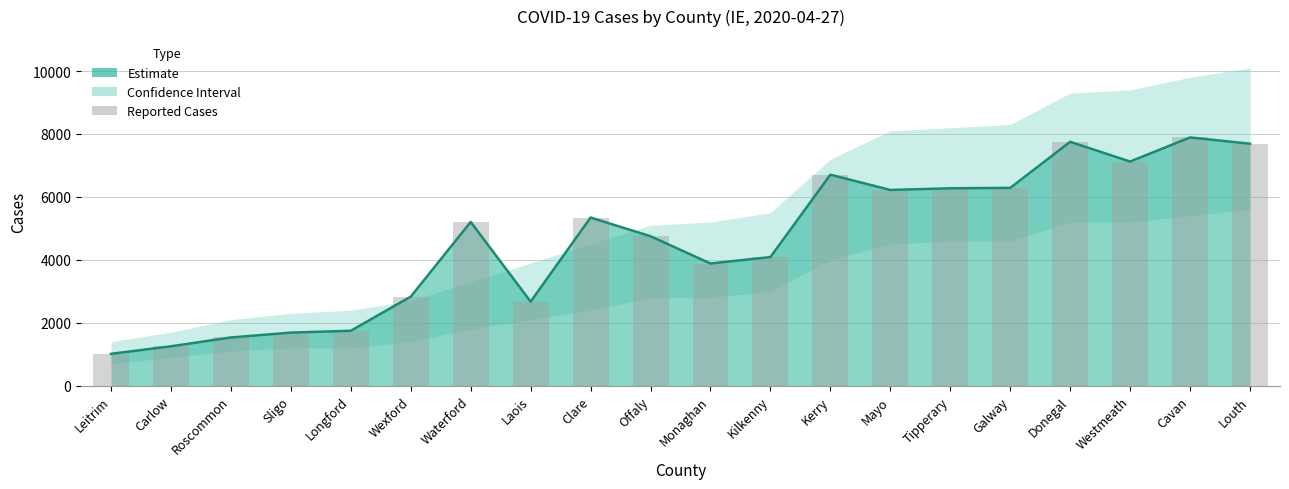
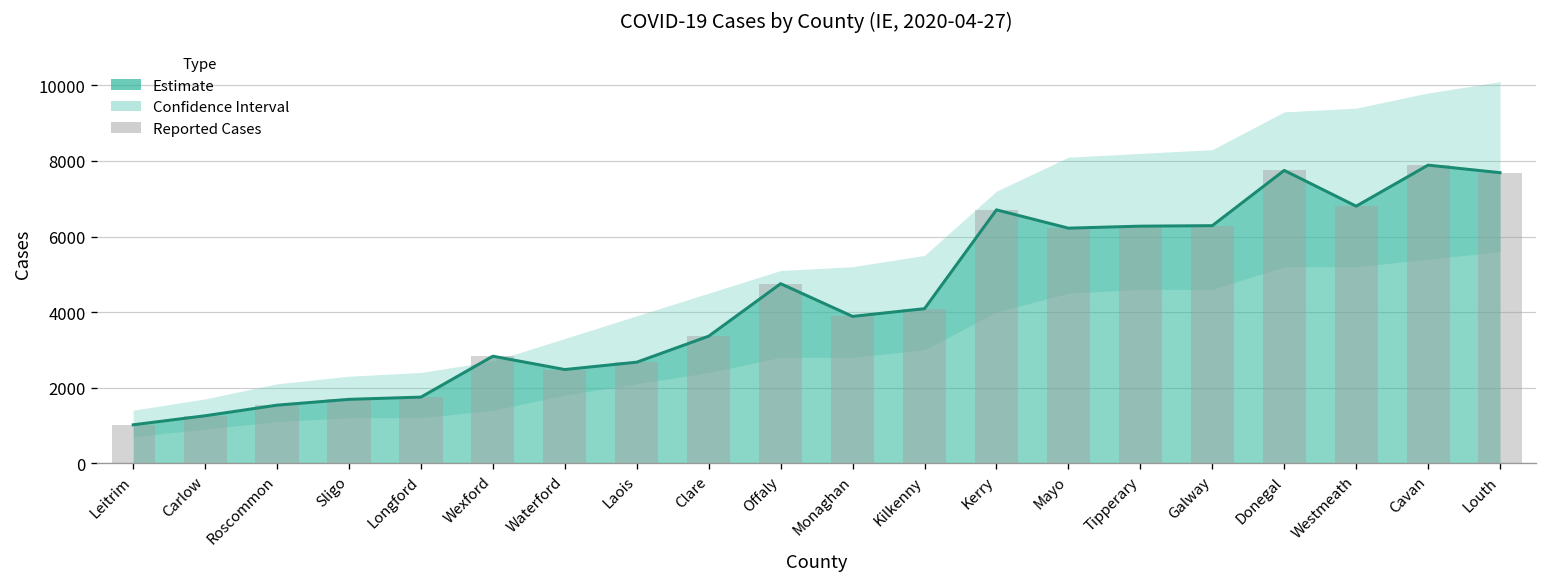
Estimate, Waterford: 5200 -> 2500
Estimate, Clare: 5300 -> 3400
Estimate, Westmeath: 7100 -> 6800
